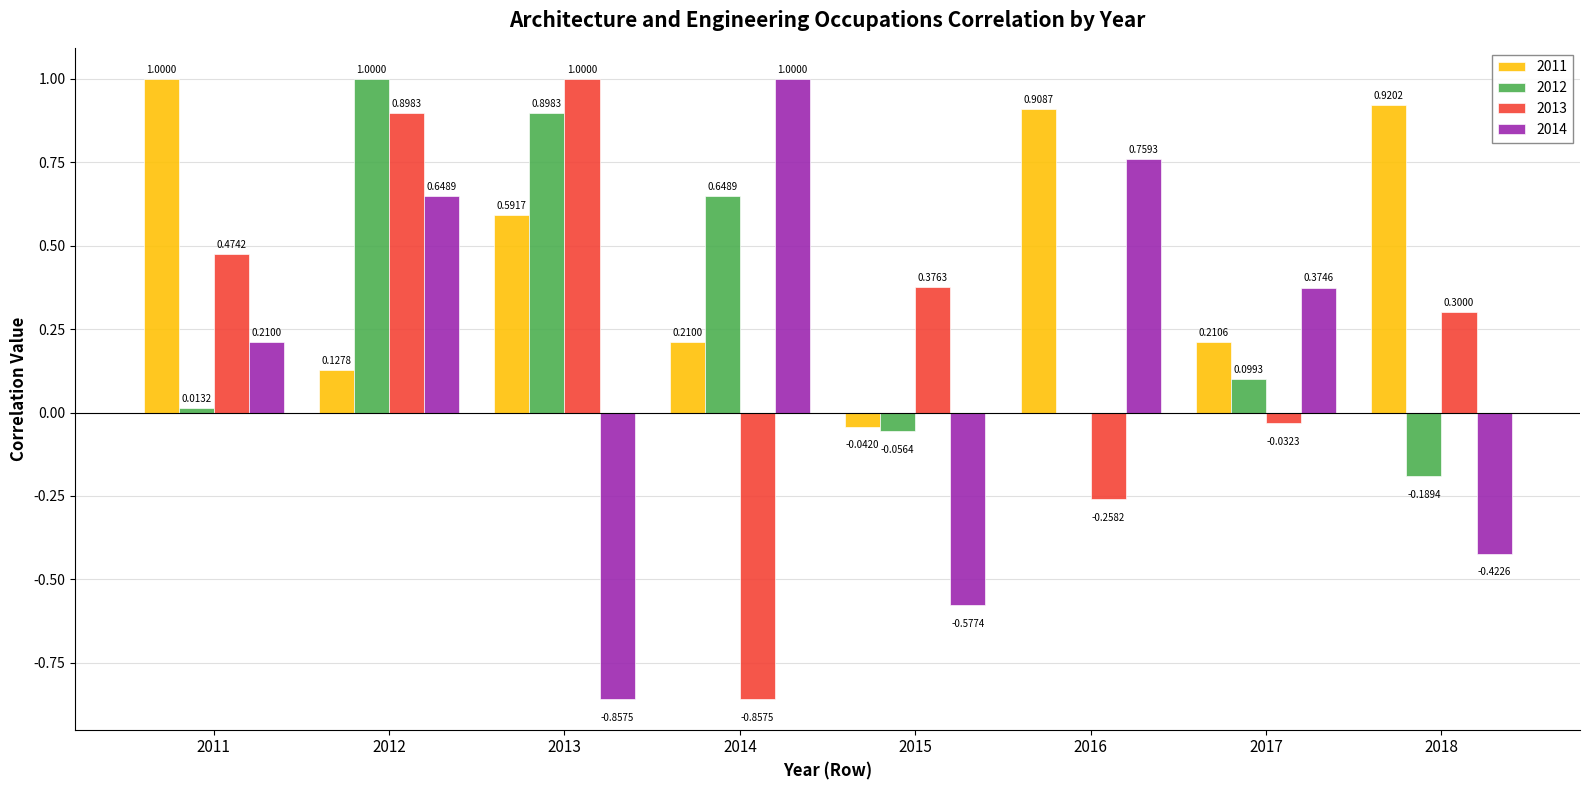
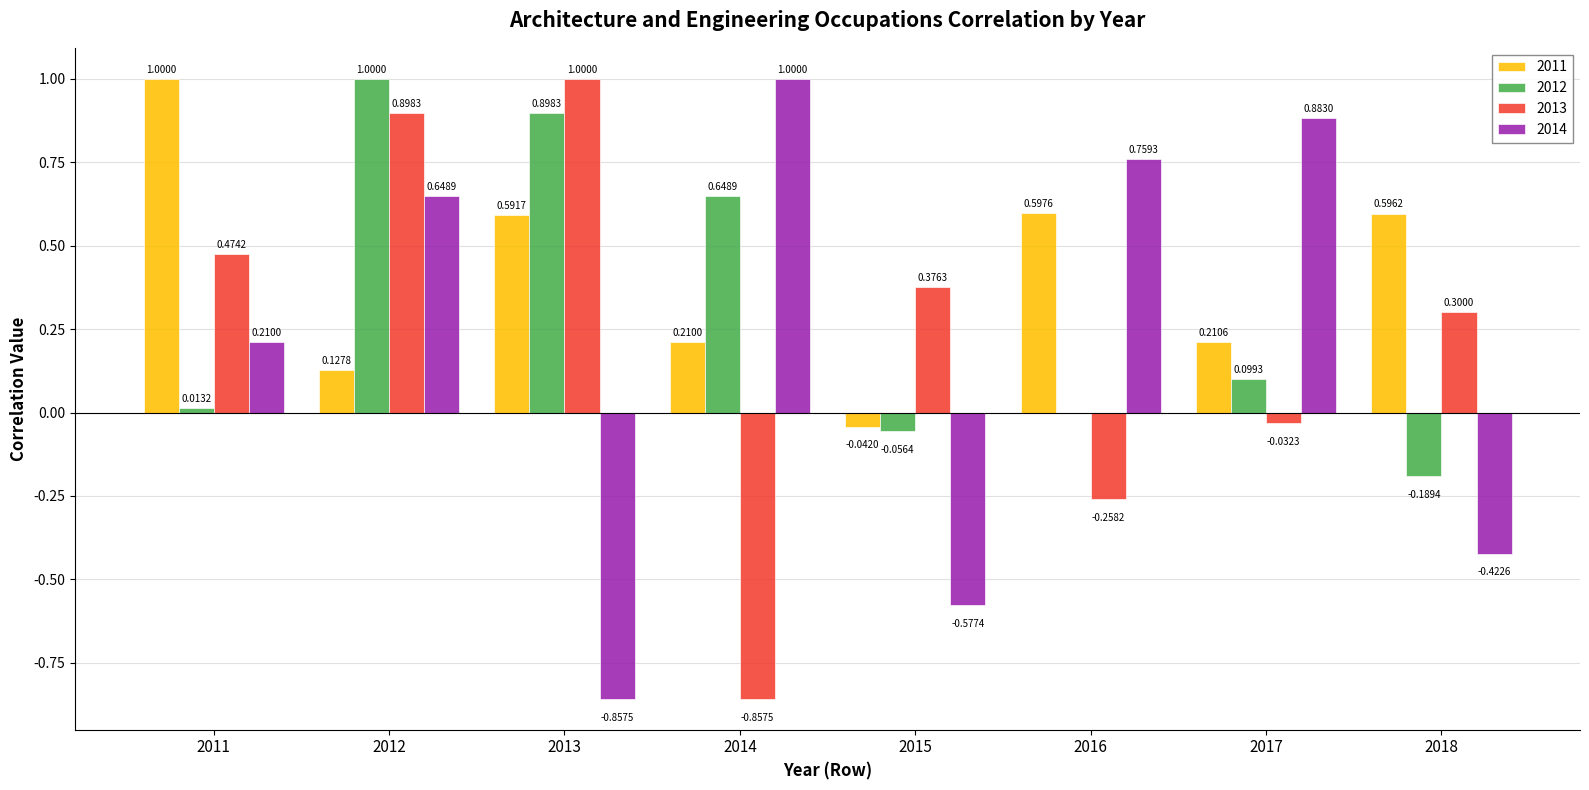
2011, 2016: 0.9087 -> 0.5976
2014, 2017: 0.3746 -> 0.8830
2011, 2018: 0.9202 -> 0.5962
